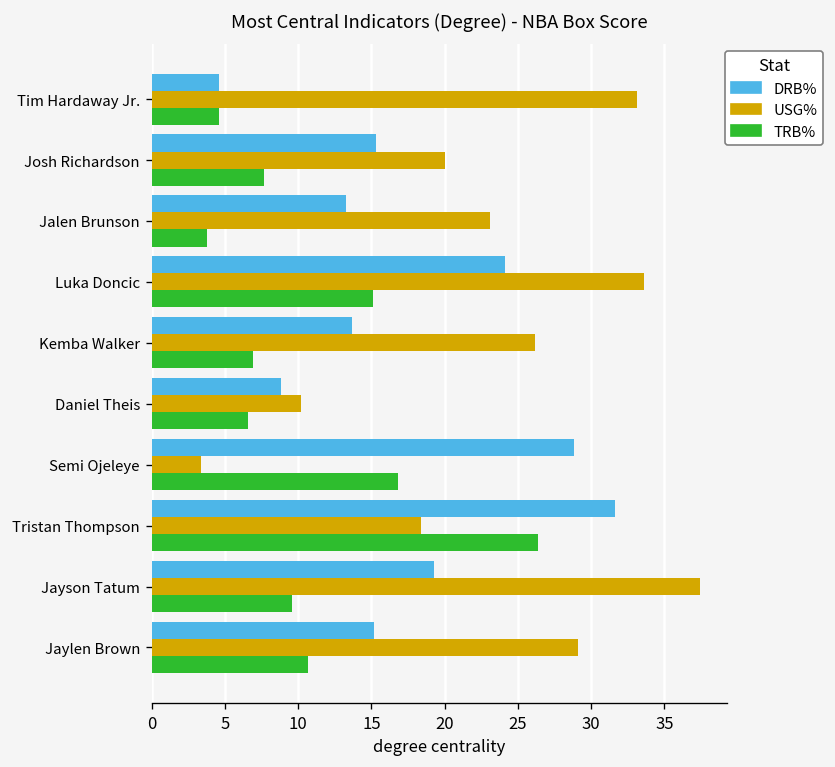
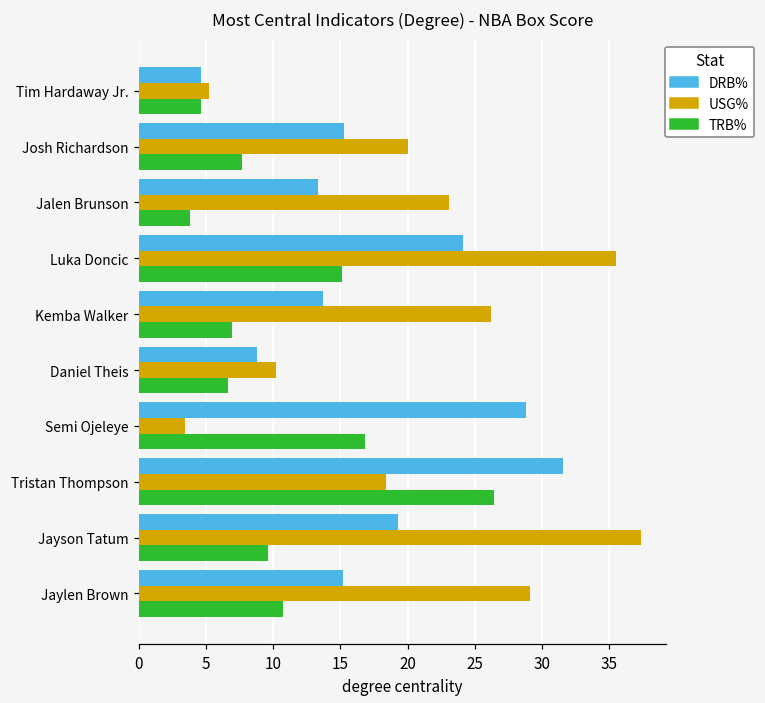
USG%, Tim Hardaway Jr.: 33.1 -> 5.2
USG%, Luka Doncic: 33.6 -> 35.5
